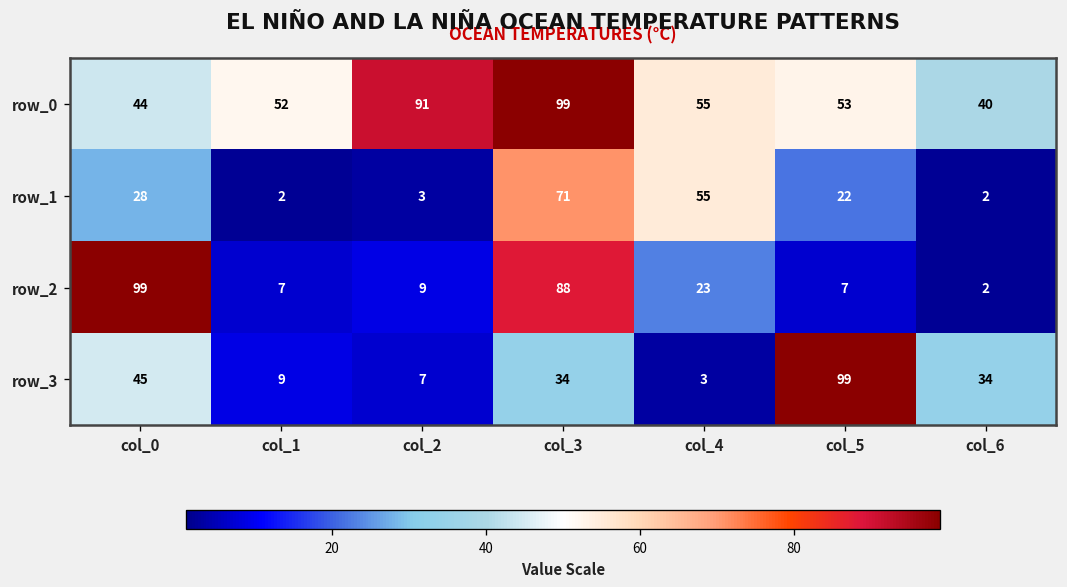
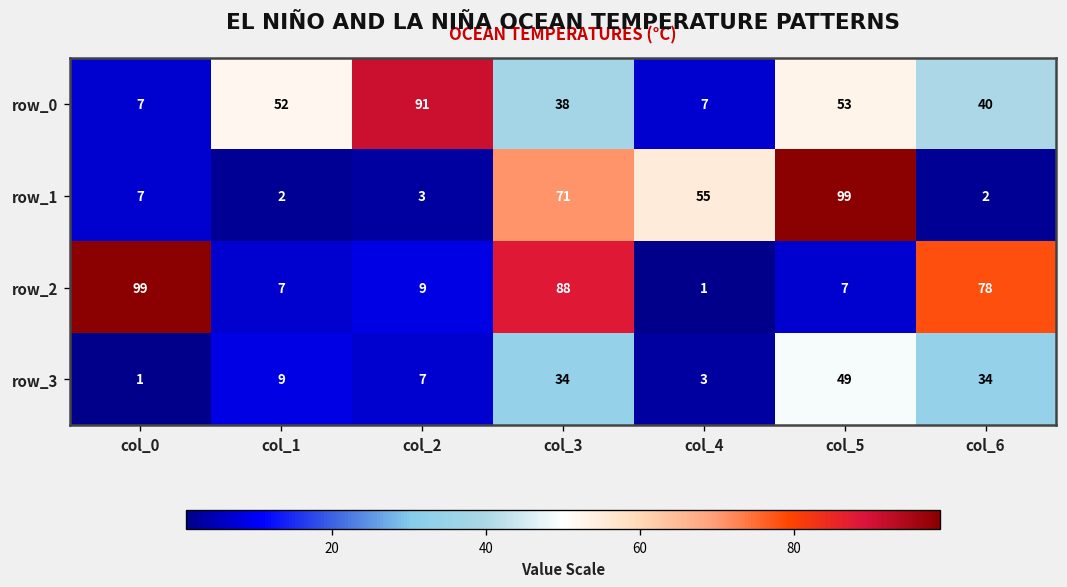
row_0, col_0: 44 -> 7
row_0, col_3: 99 -> 38
row_0, col_4: 55 -> 7
row_1, col_0: 28 -> 7
row_1, col_5: 22 -> 99
row_2, col_4: 23 -> 1
row_2, col_6: 2 -> 78
row_3, col_0: 45 -> 1
row_3, col_5: 99 -> 49
